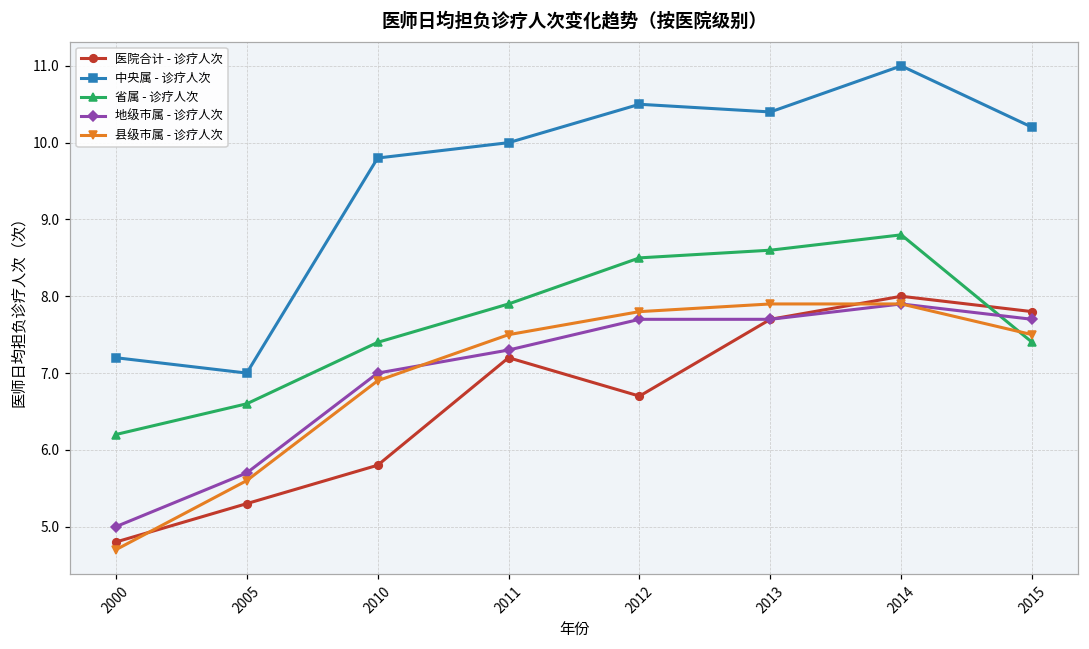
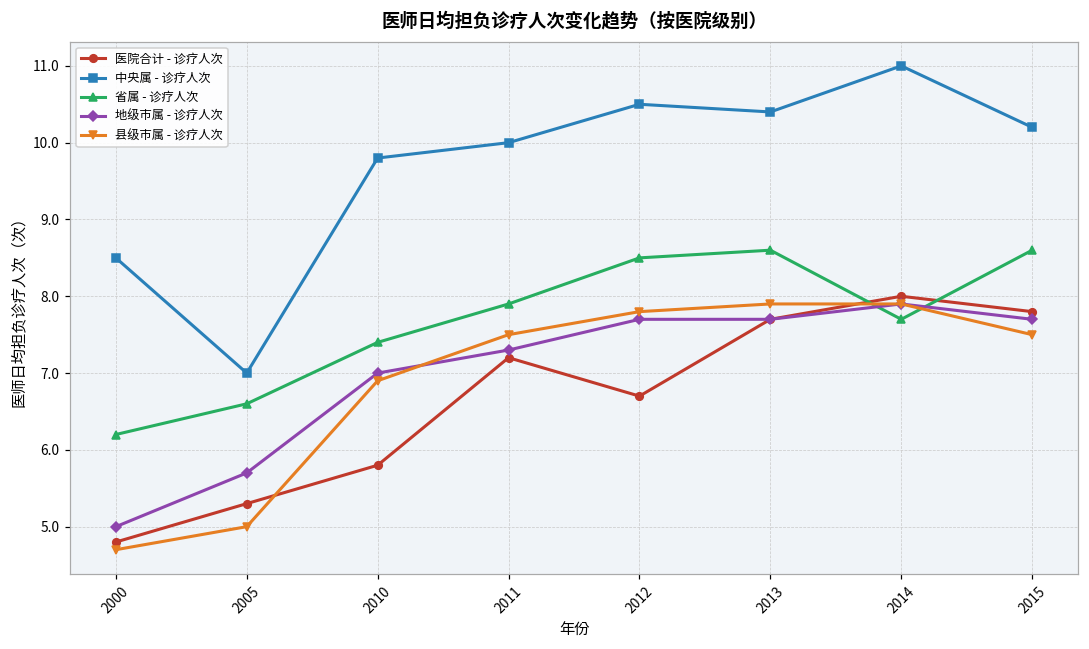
中央属 - 诊疗人次, 2000: 7.2 -> 8.5
县级市属 - 诊疗人次, 2005: 5.6 -> 5.0
省属 - 诊疗人次, 2014: 8.8 -> 7.7
省属 - 诊疗人次, 2015: 7.4 -> 8.6
